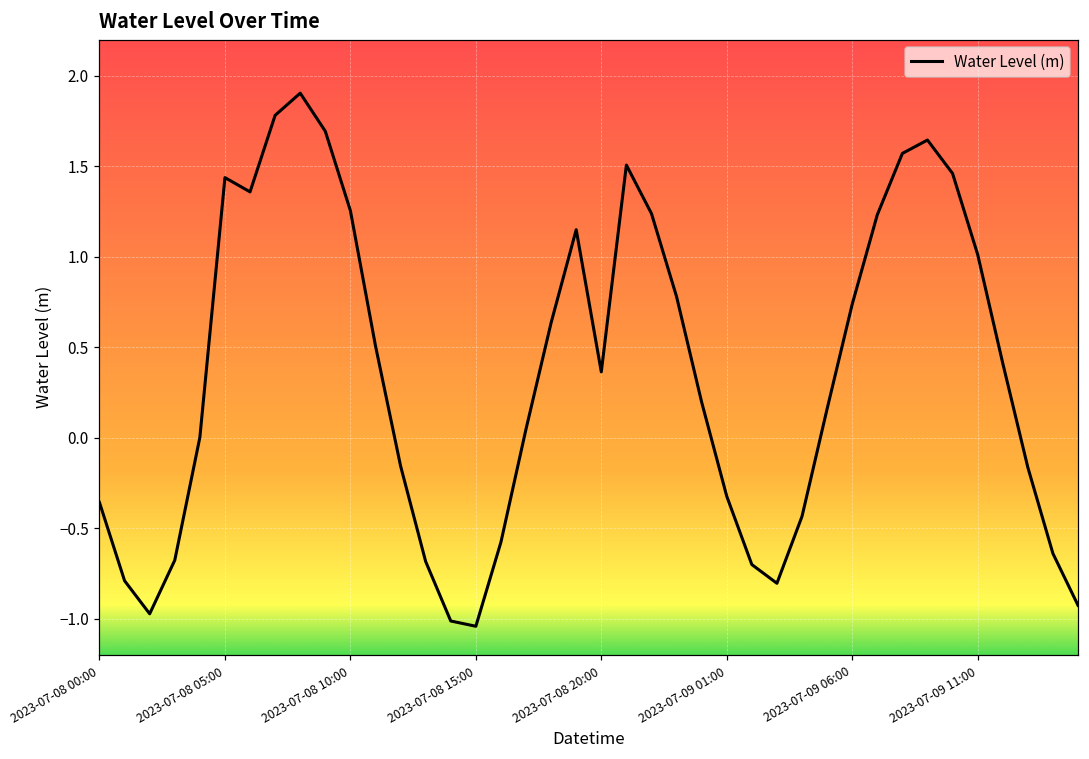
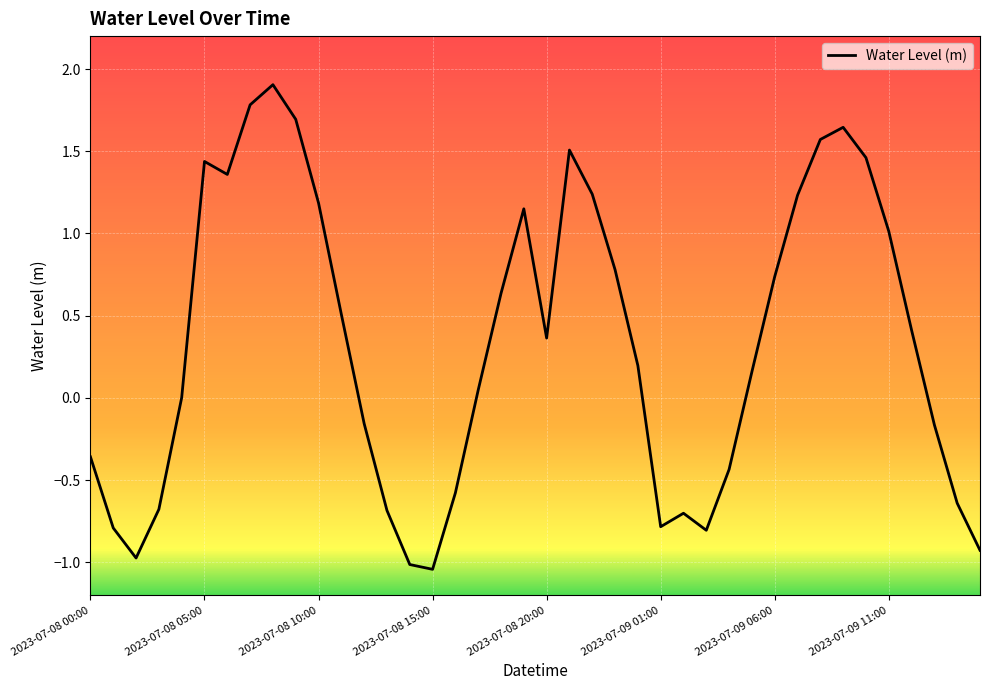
2023-07-08 10:00: 1.26 -> 1.19
2023-07-09 01:00: -0.32 -> -0.78
